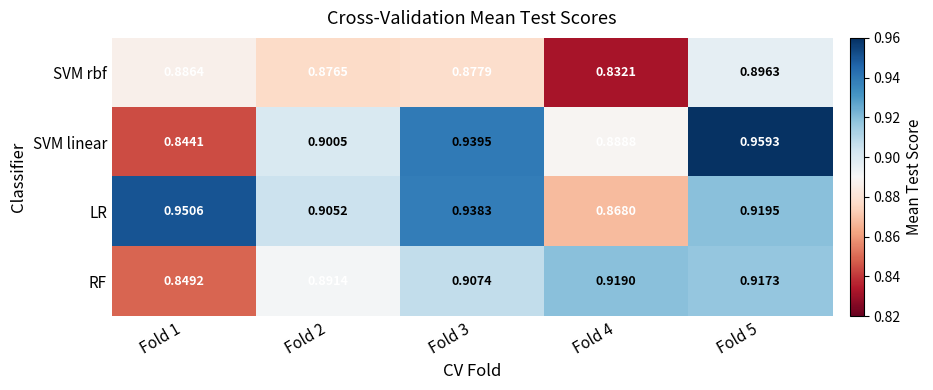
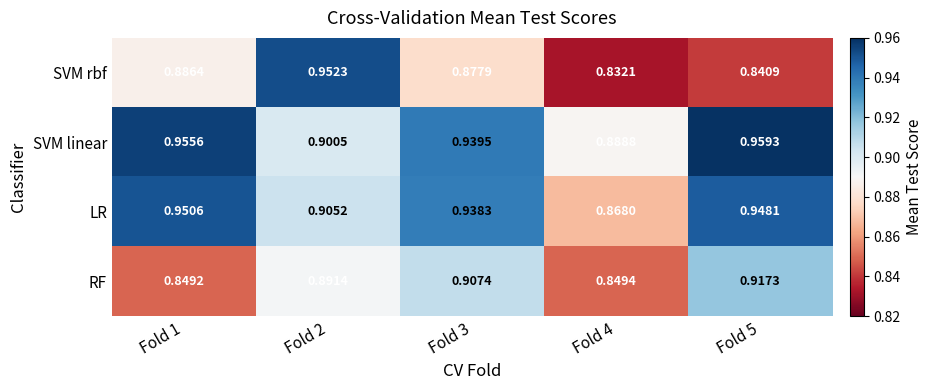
SVM rbf, Fold 2: 0.8765 -> 0.9523
SVM rbf, Fold 5: 0.8963 -> 0.8409
SVM linear, Fold 1: 0.8441 -> 0.9556
LR, Fold 5: 0.9195 -> 0.9481
RF, Fold 4: 0.9190 -> 0.8494
